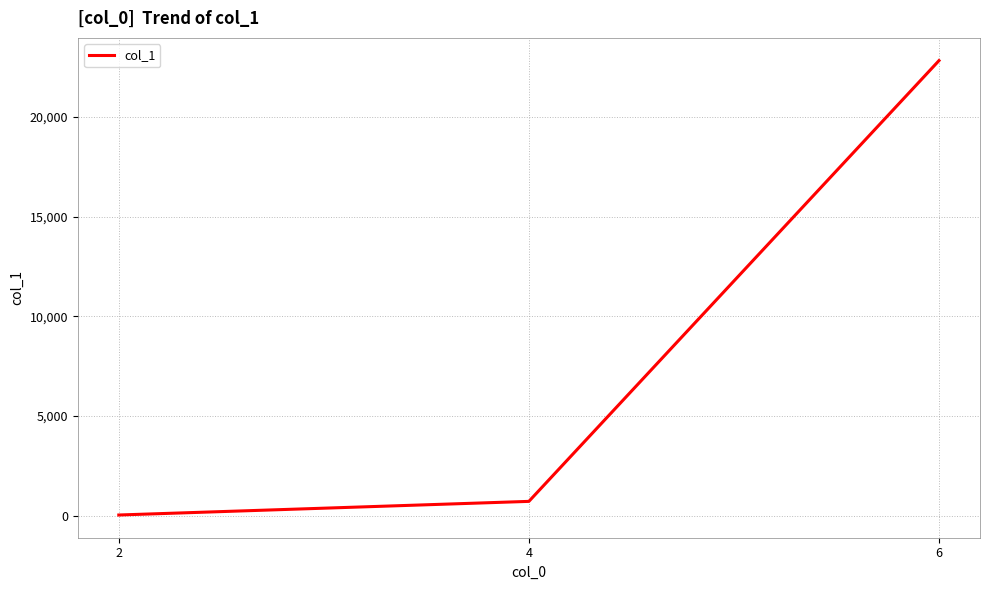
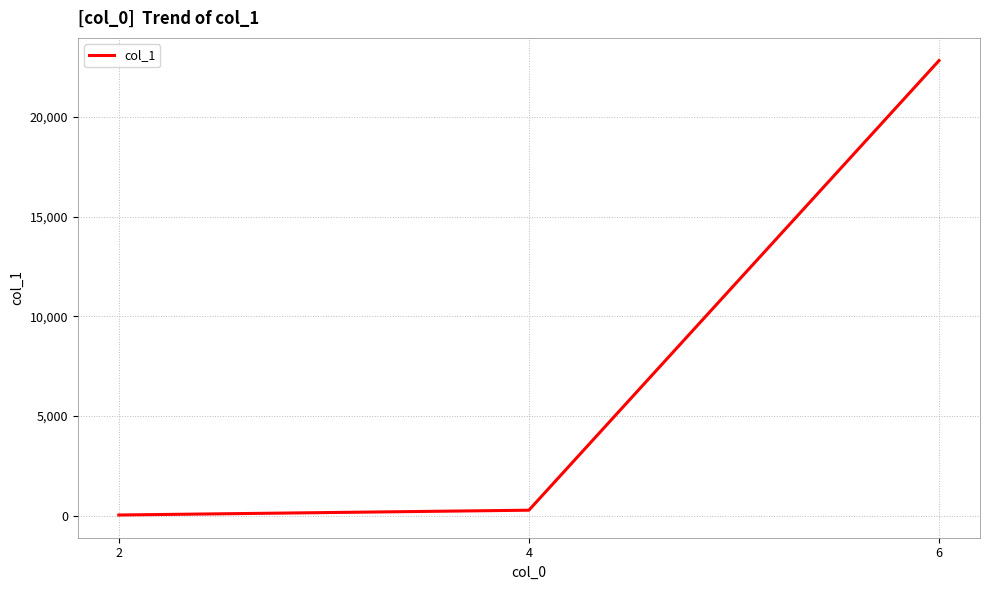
4: 700 -> 300
